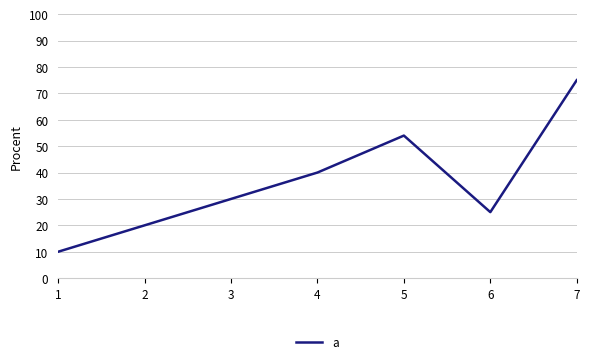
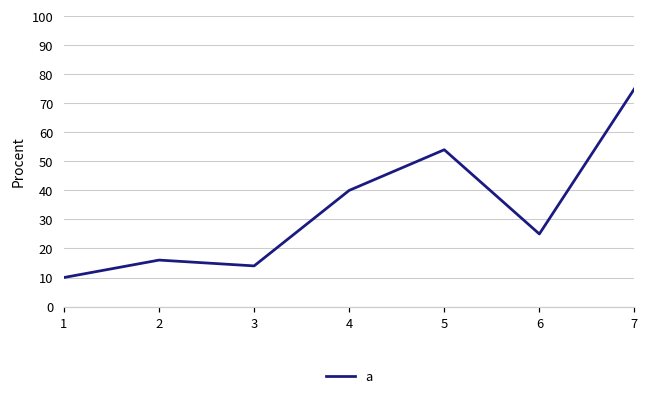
2: 20 -> 16
3: 30 -> 14
